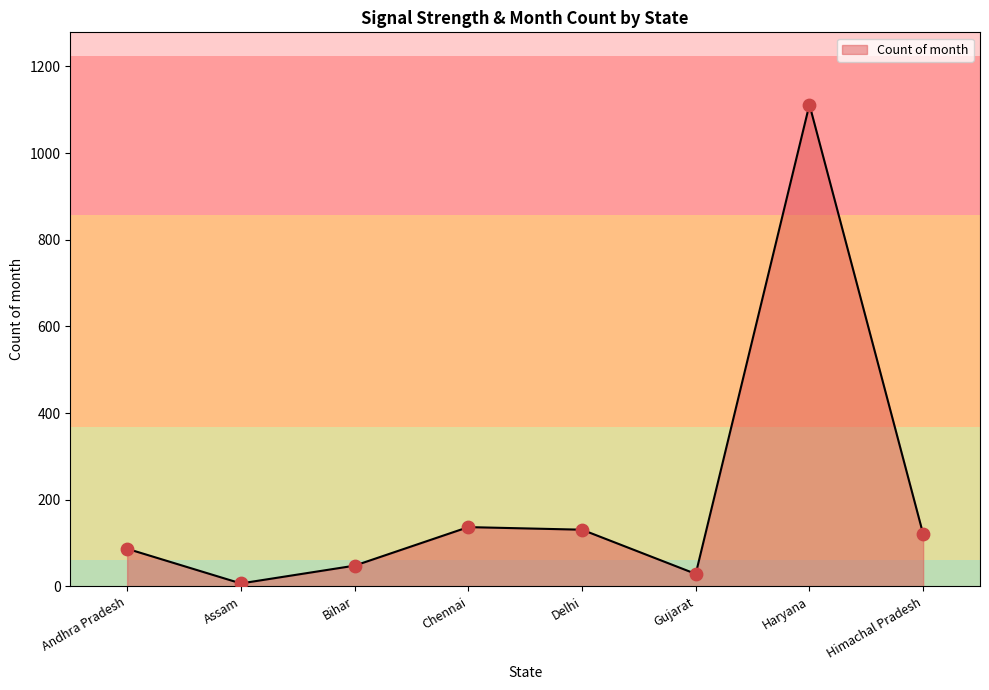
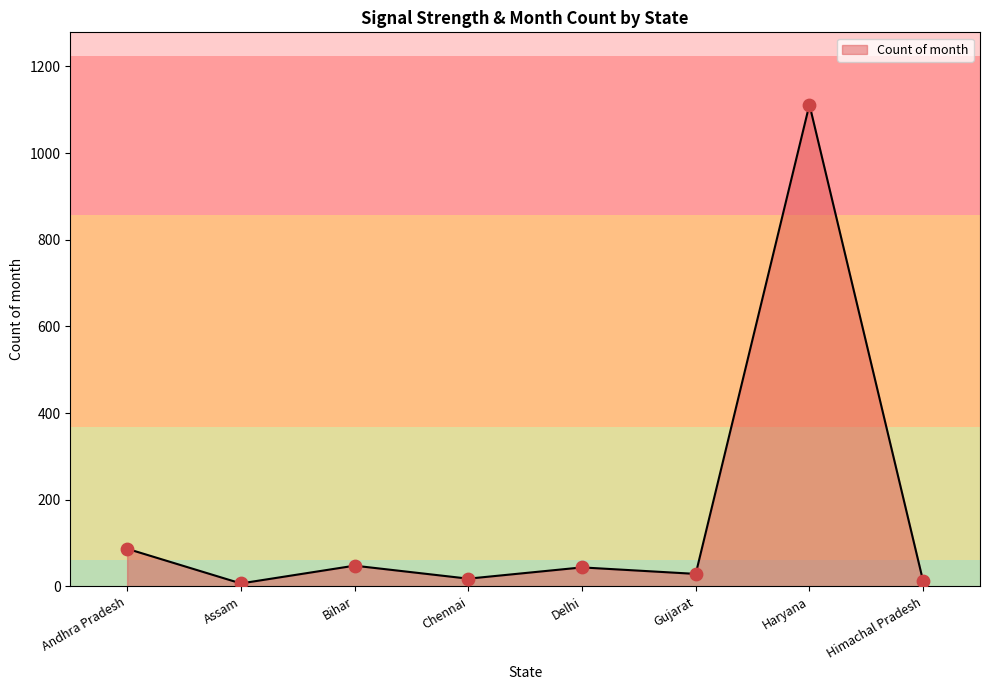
Chennai: 140 -> 20
Delhi: 130 -> 40
Himachal Pradesh: 120 -> 10
